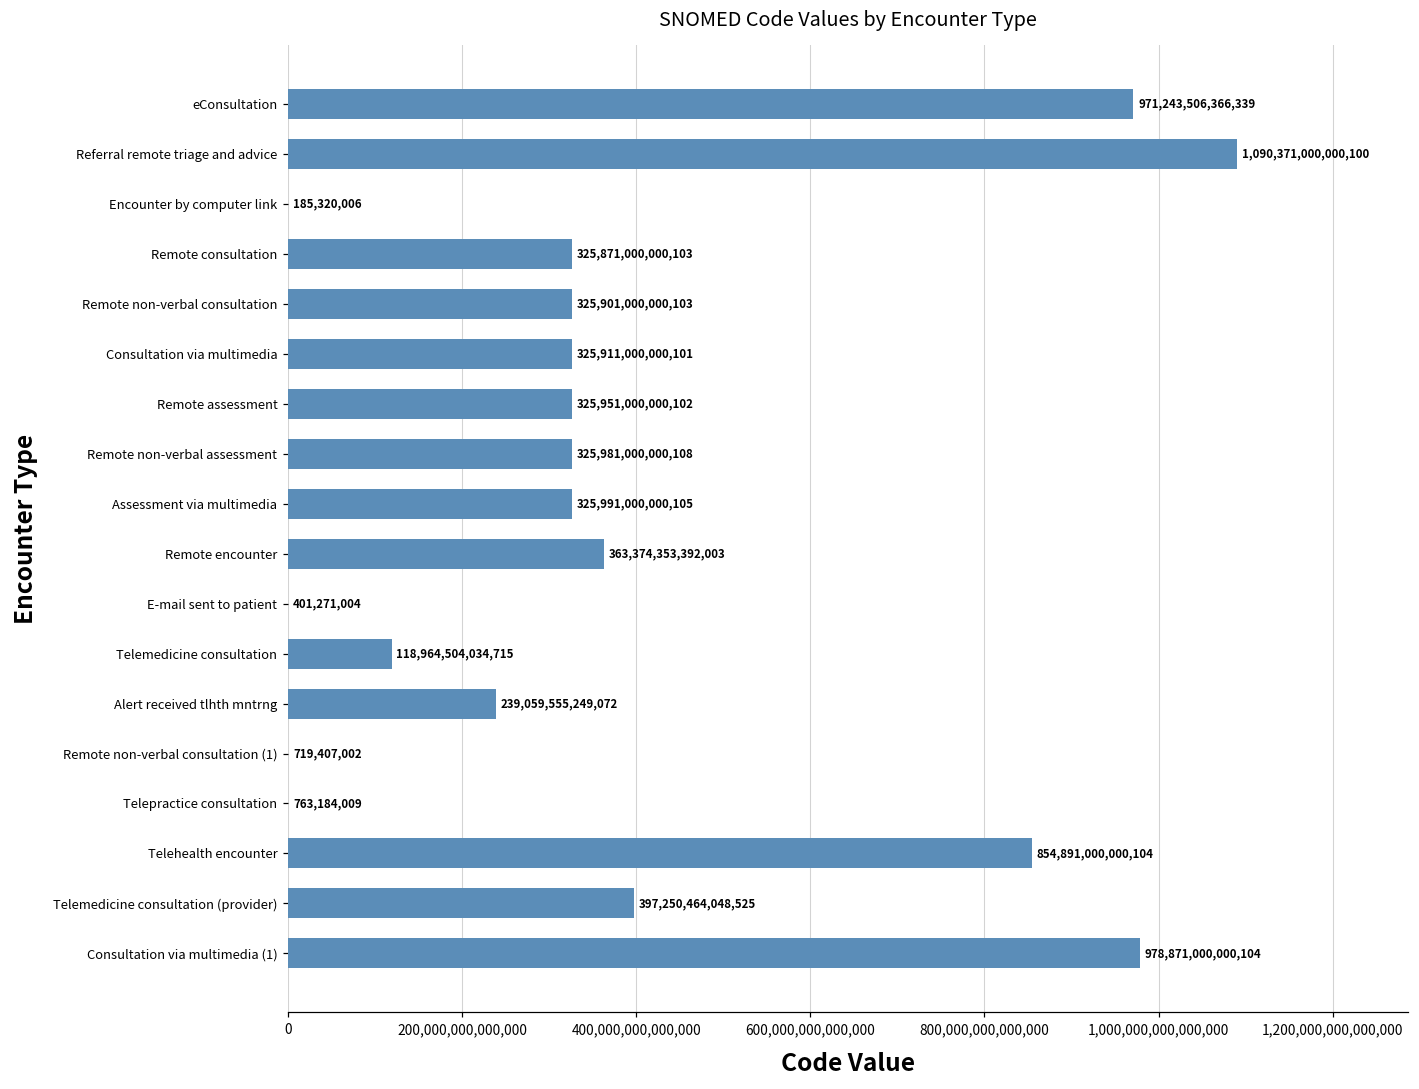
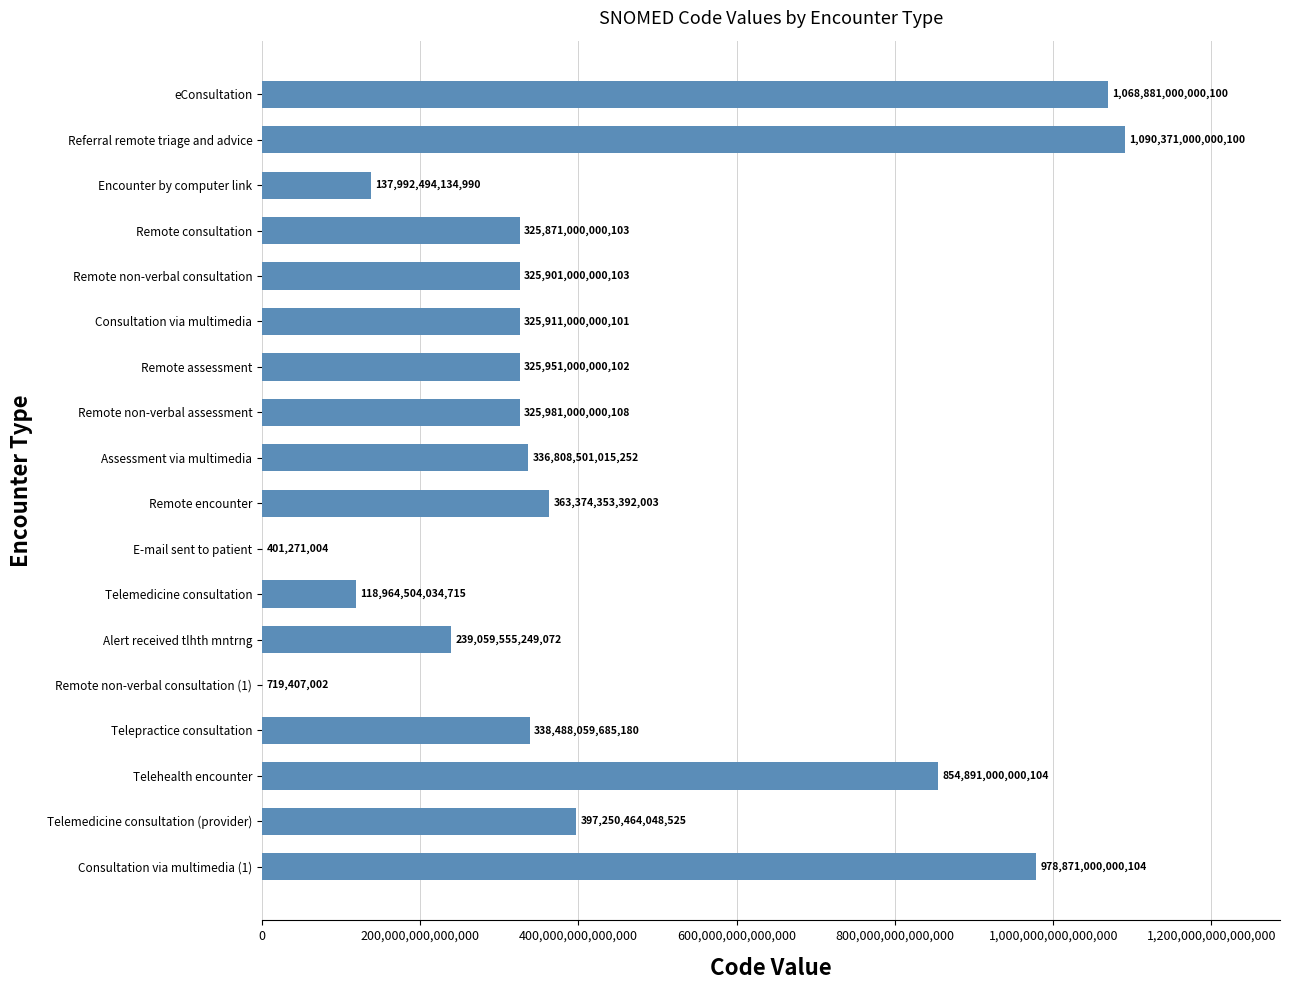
eConsultation: 971,243,506,366,339 -> 1,068,881,000,000,100
Encounter by computer link: 185,320,006 -> 137,992,494,134,990
Assessment via multimedia: 325,991,000,000,105 -> 336,808,501,015,252
Telepractice consultation: 763,184,009 -> 338,488,059,685,180
